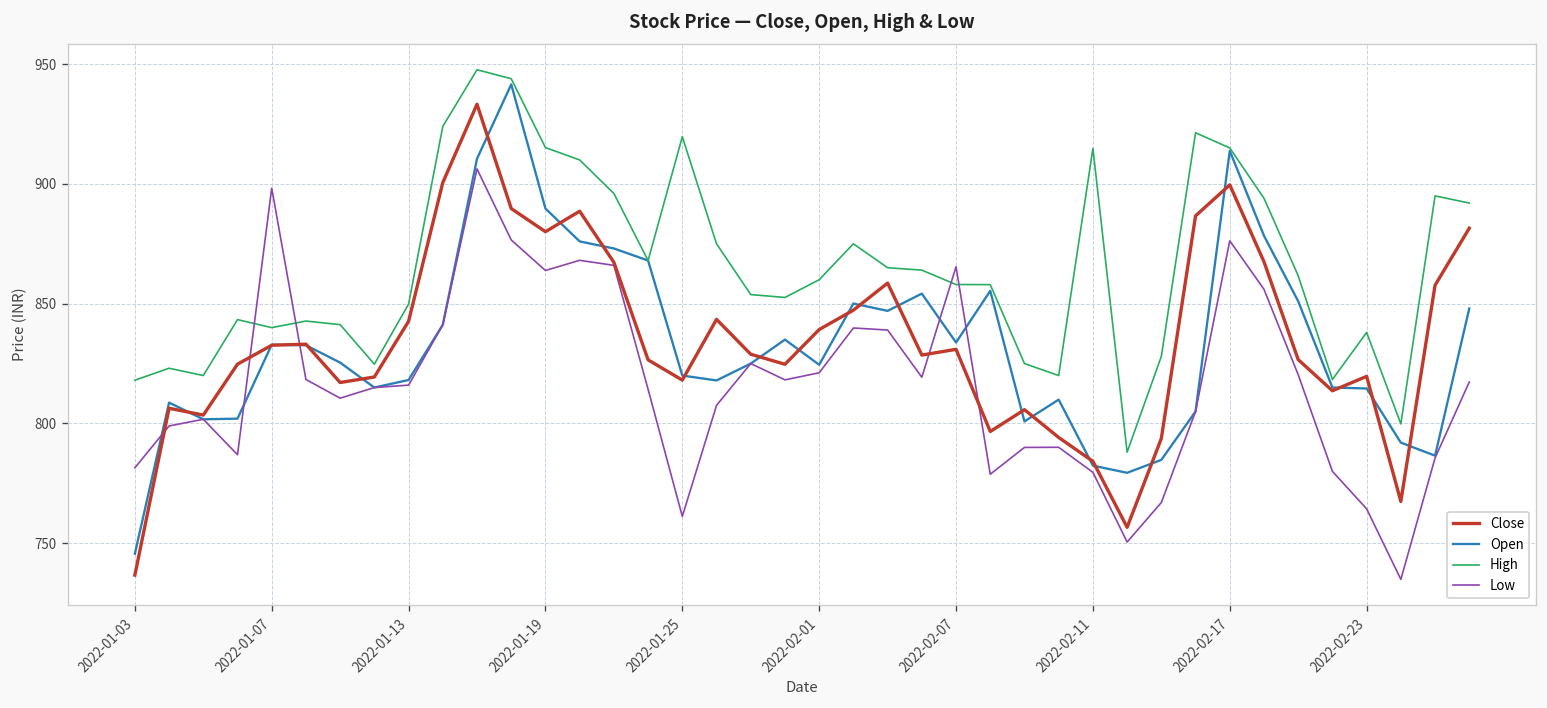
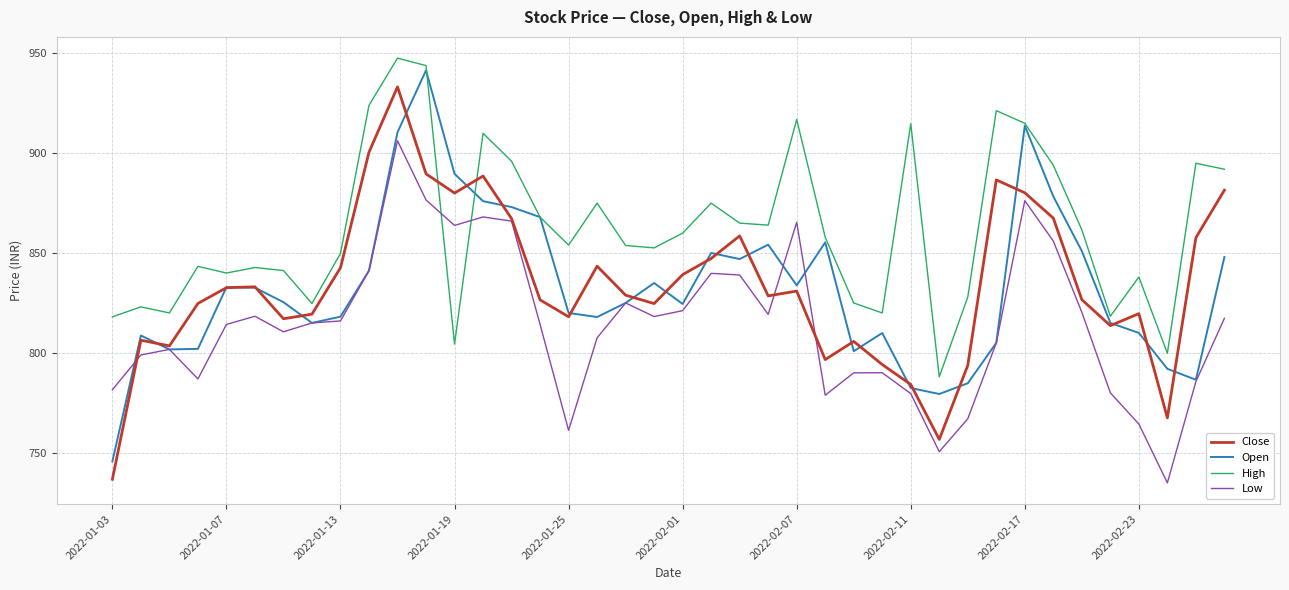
Low, 2022-01-07: 898 -> 814
High, 2022-01-19: 915 -> 804
High, 2022-01-25: 920 -> 854
High, 2022-02-07: 858 -> 917
Close, 2022-02-17: 900 -> 880
Open, 2022-02-23: 815 -> 810
